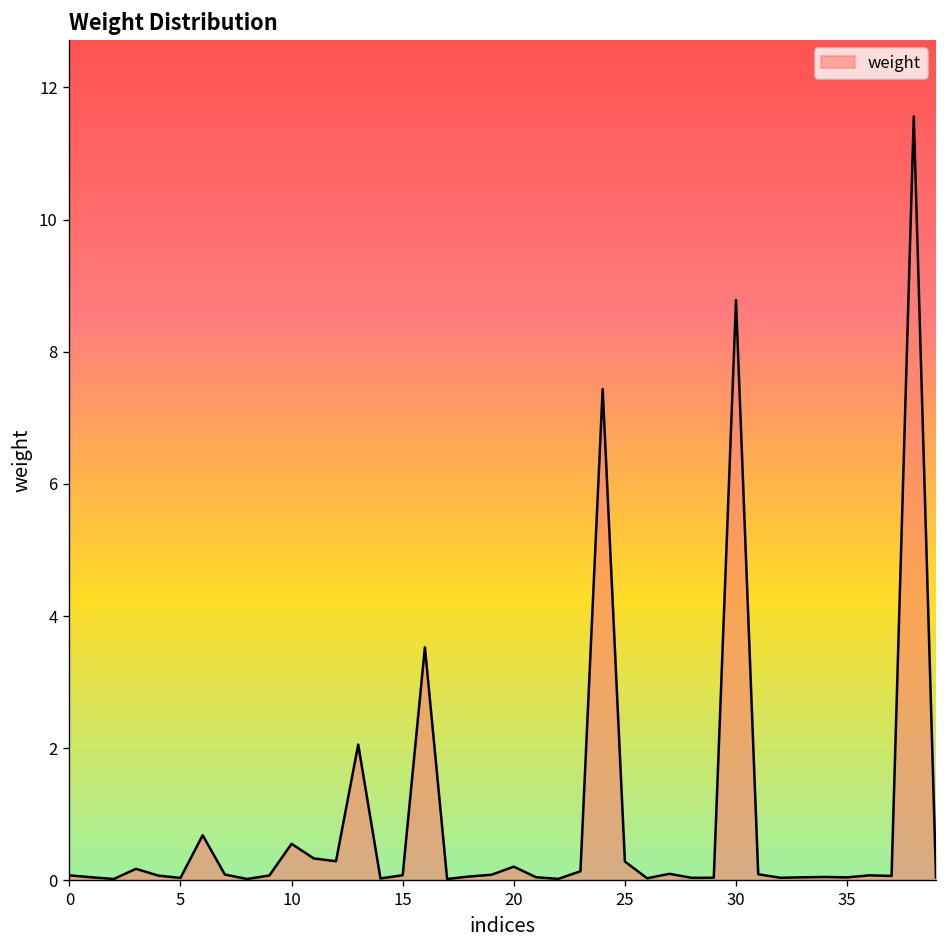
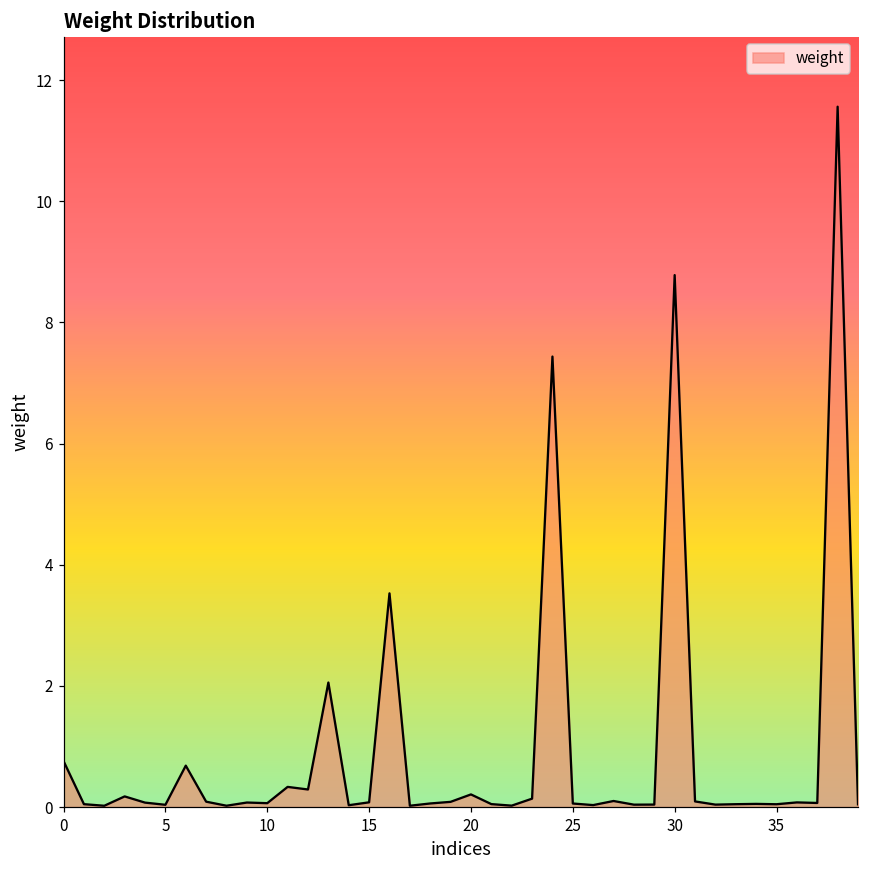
0: 0.1 -> 0.8
10: 0.6 -> 0.1
25: 0.3 -> 0.1
